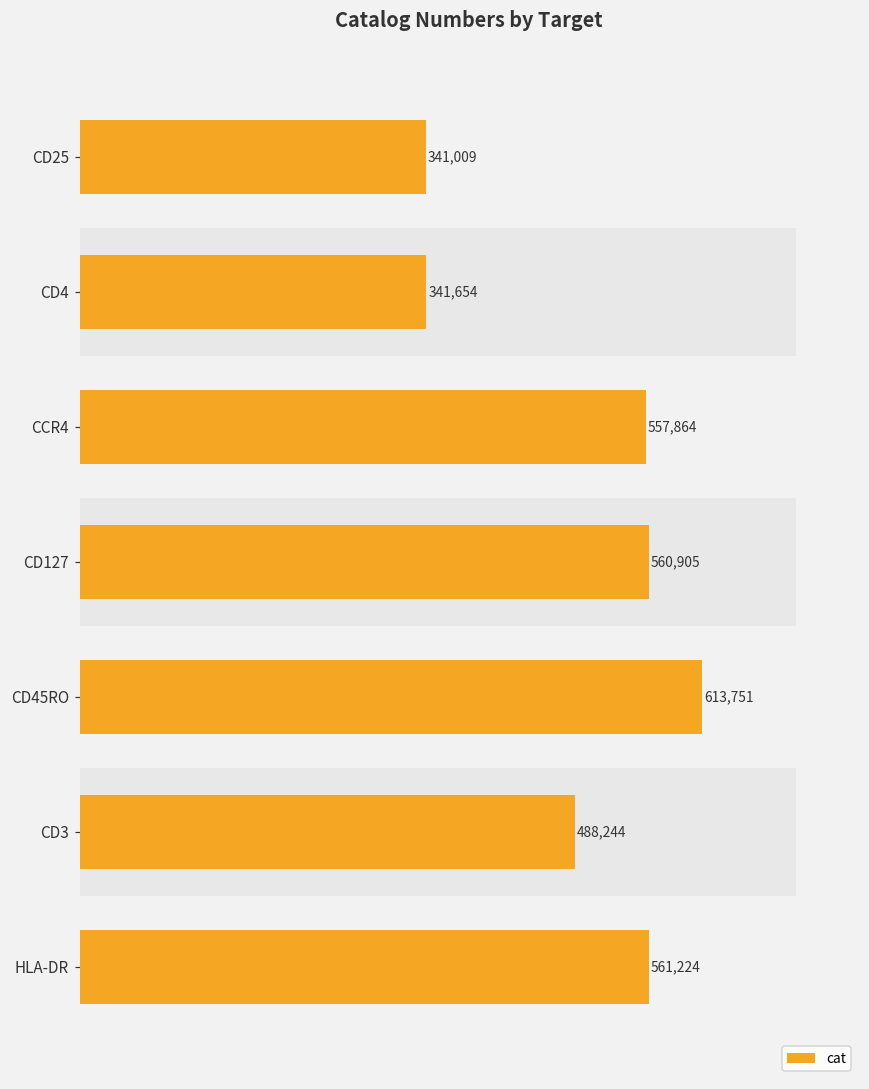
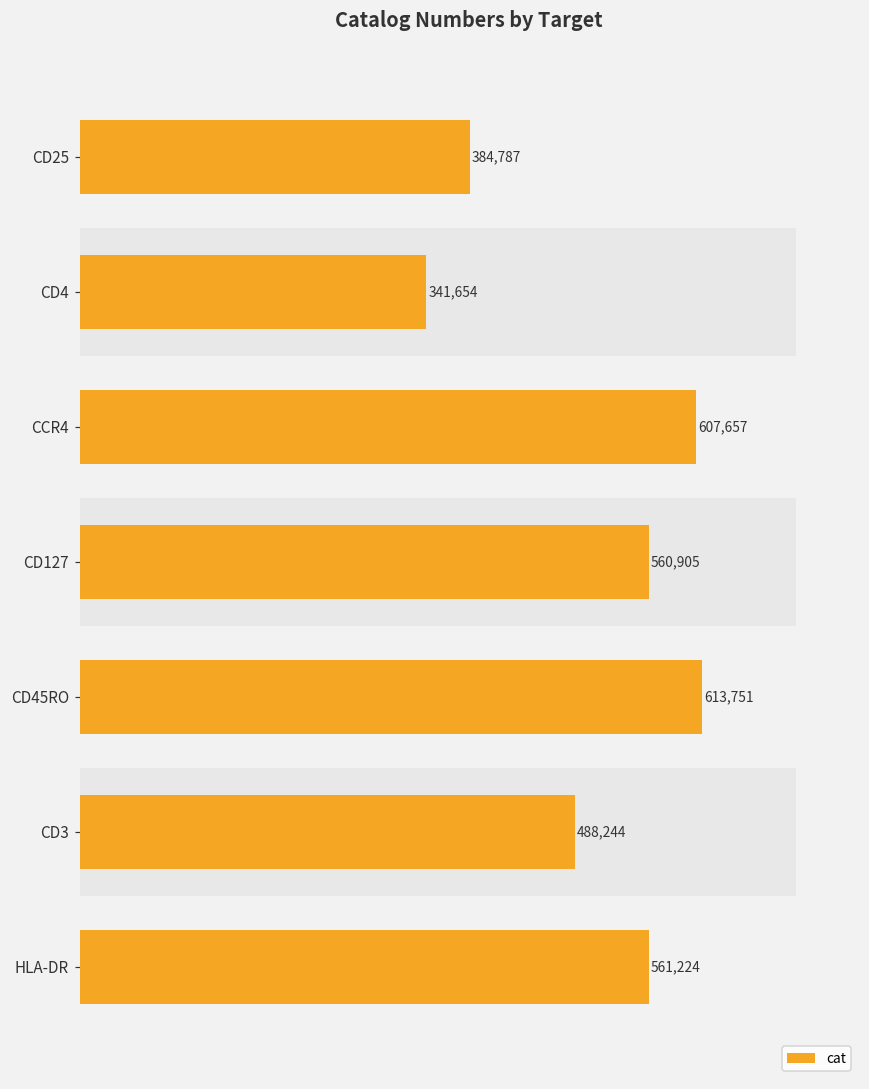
cat, CD25: 341,009 -> 384,787
cat, CCR4: 557,864 -> 607,657
